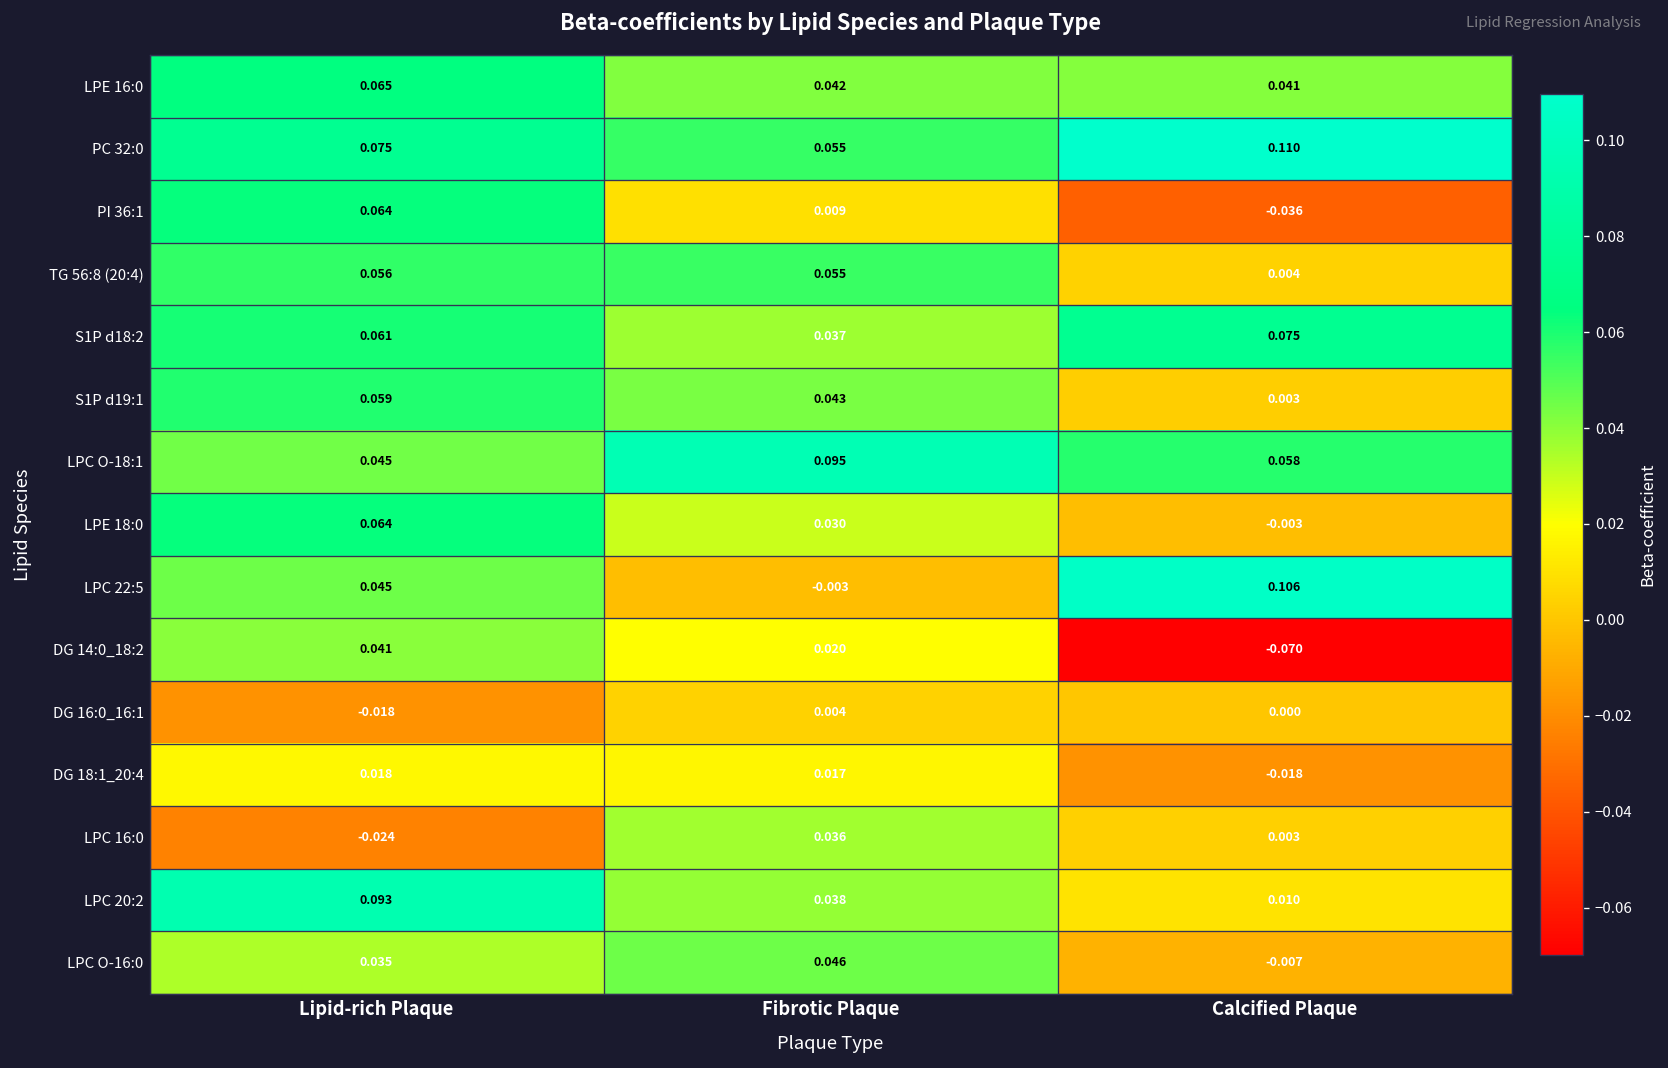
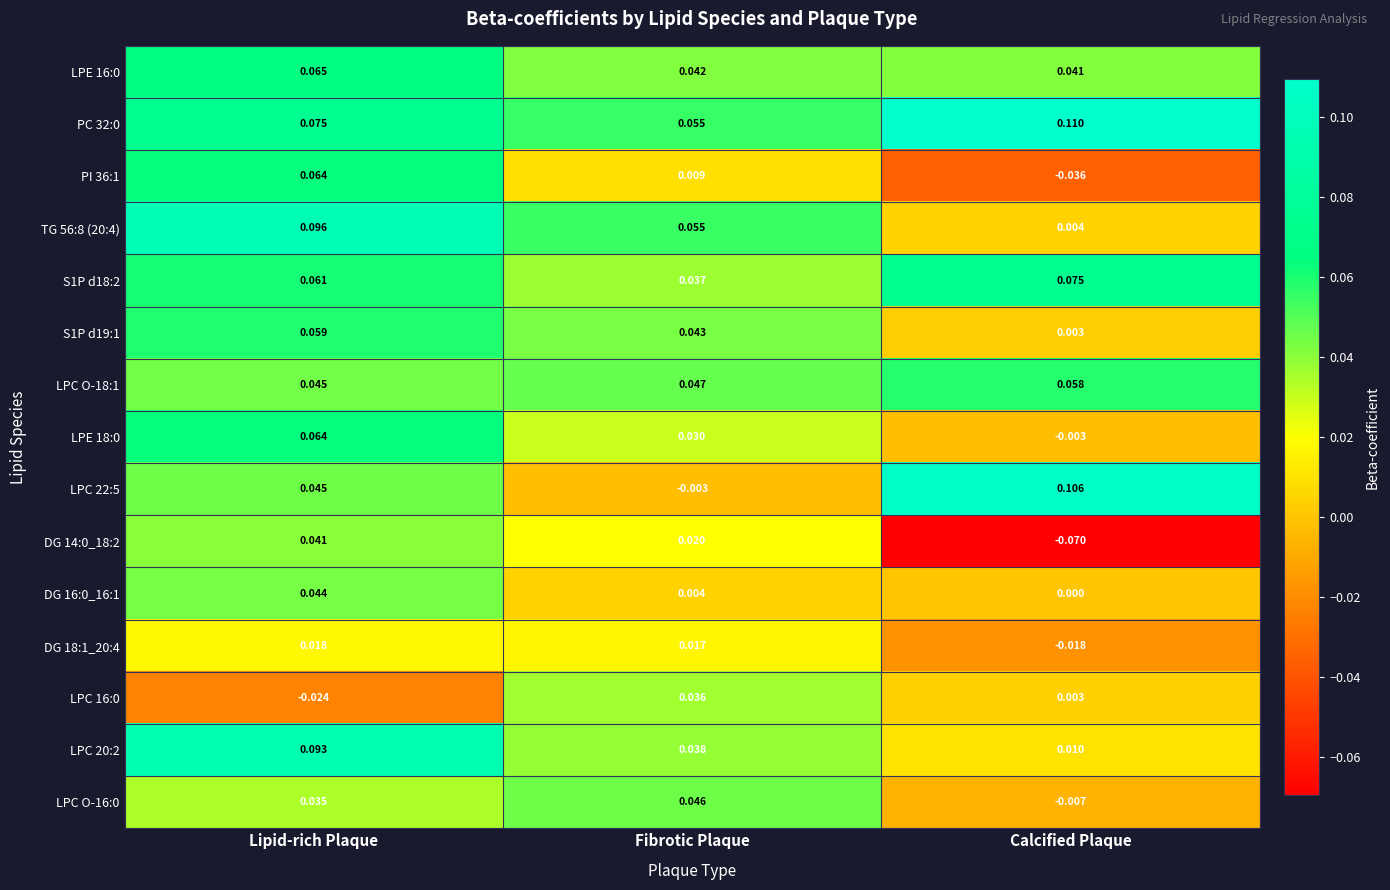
TG 56:8 (20:4), Lipid-rich Plaque: 0.056 -> 0.096
LPC O-18:1, Fibrotic Plaque: 0.095 -> 0.047
DG 16:0_16:1, Lipid-rich Plaque: -0.018 -> 0.044
